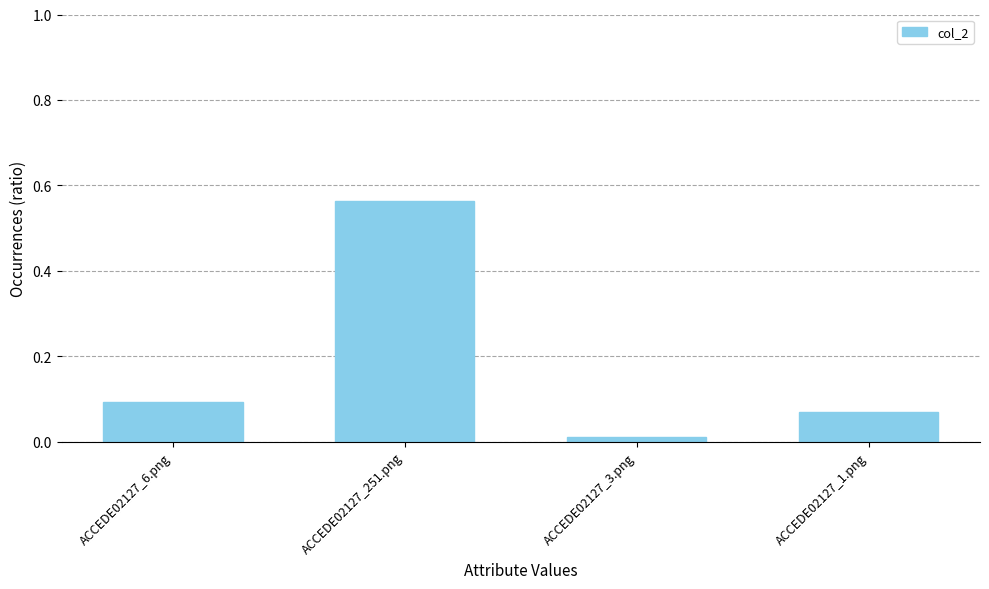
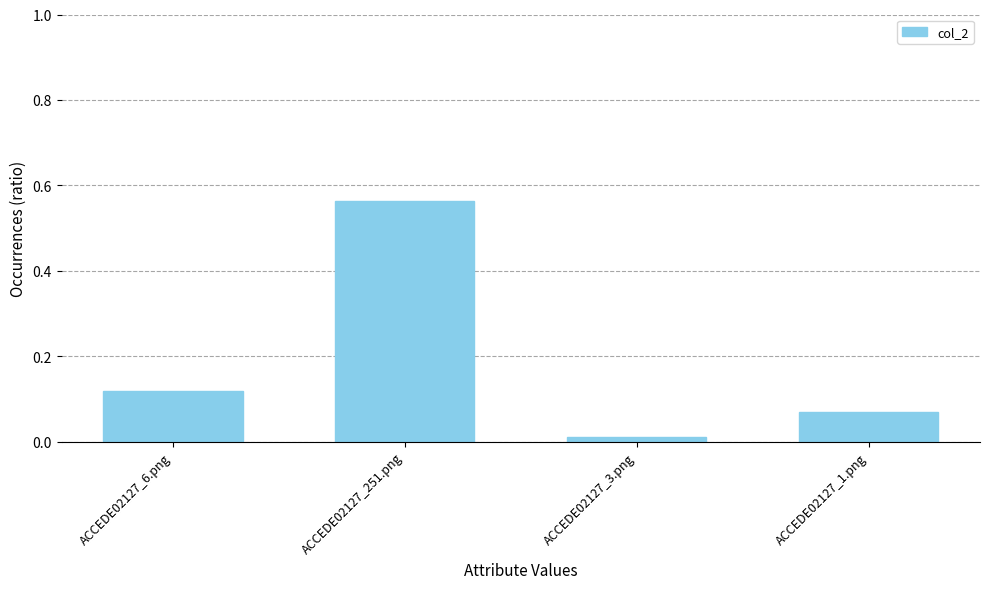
ACCEDE02127_6.png: 0.09 -> 0.12
